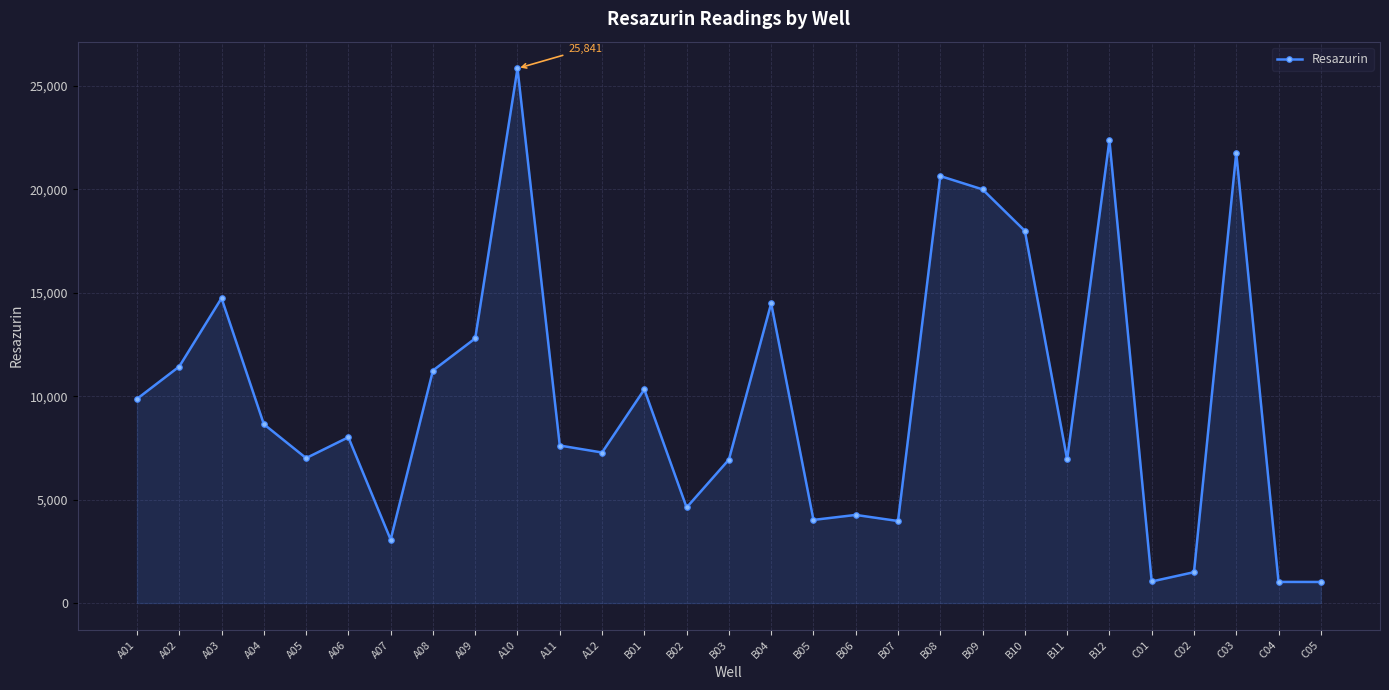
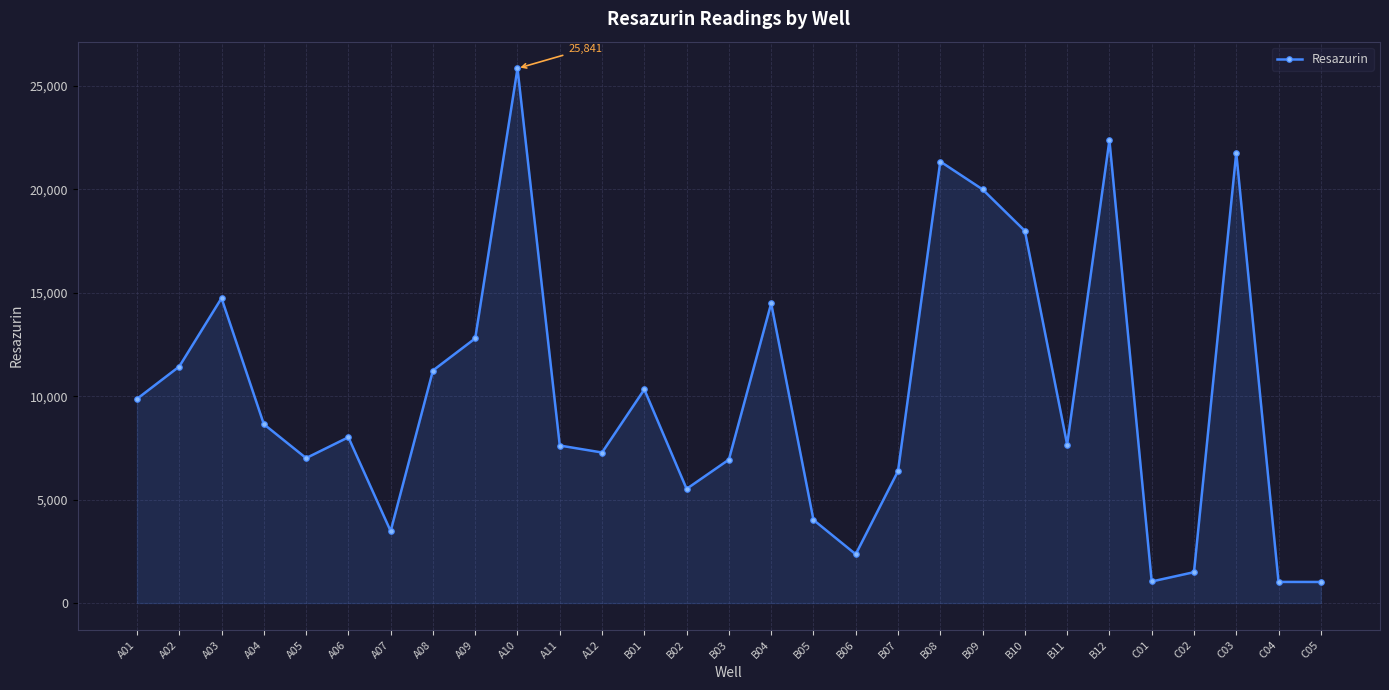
A07: 3,100 -> 3,500
B02: 4,600 -> 5,500
B06: 4,300 -> 2,400
B07: 4,000 -> 6,400
B08: 20,600 -> 21,300
B11: 6,900 -> 7,700
